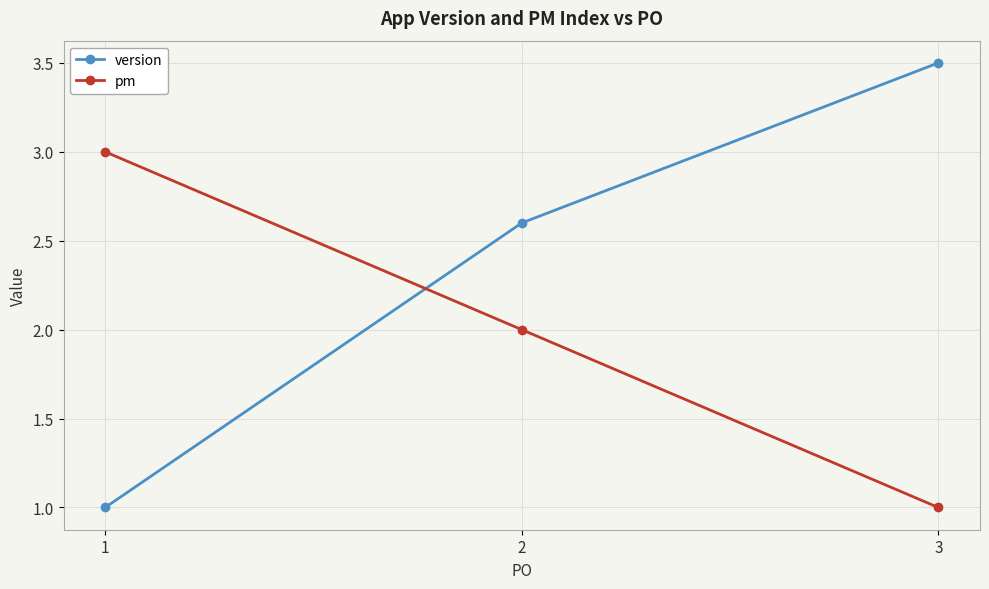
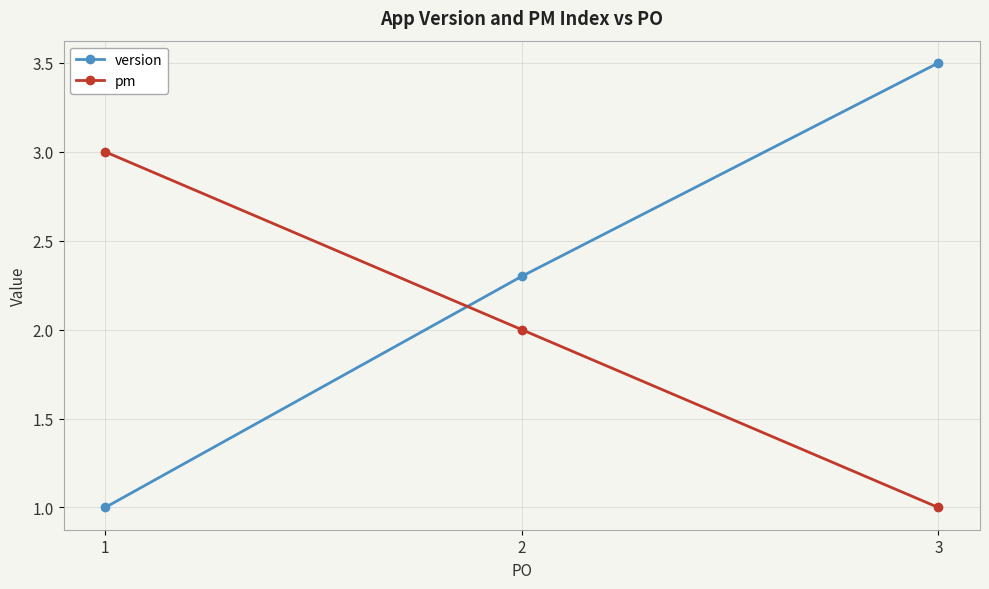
version, 2: 2.6 -> 2.3
